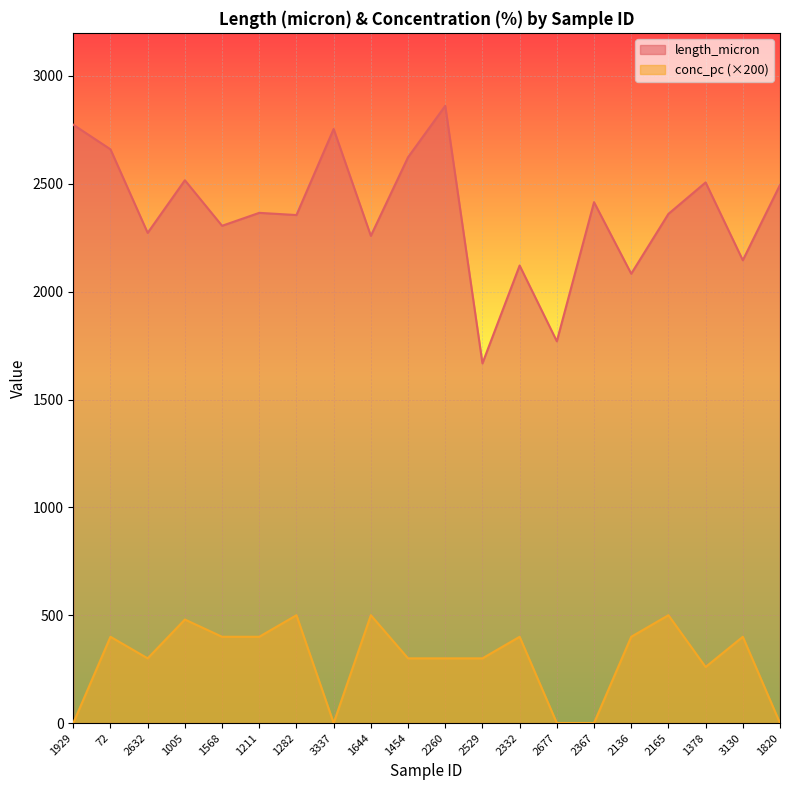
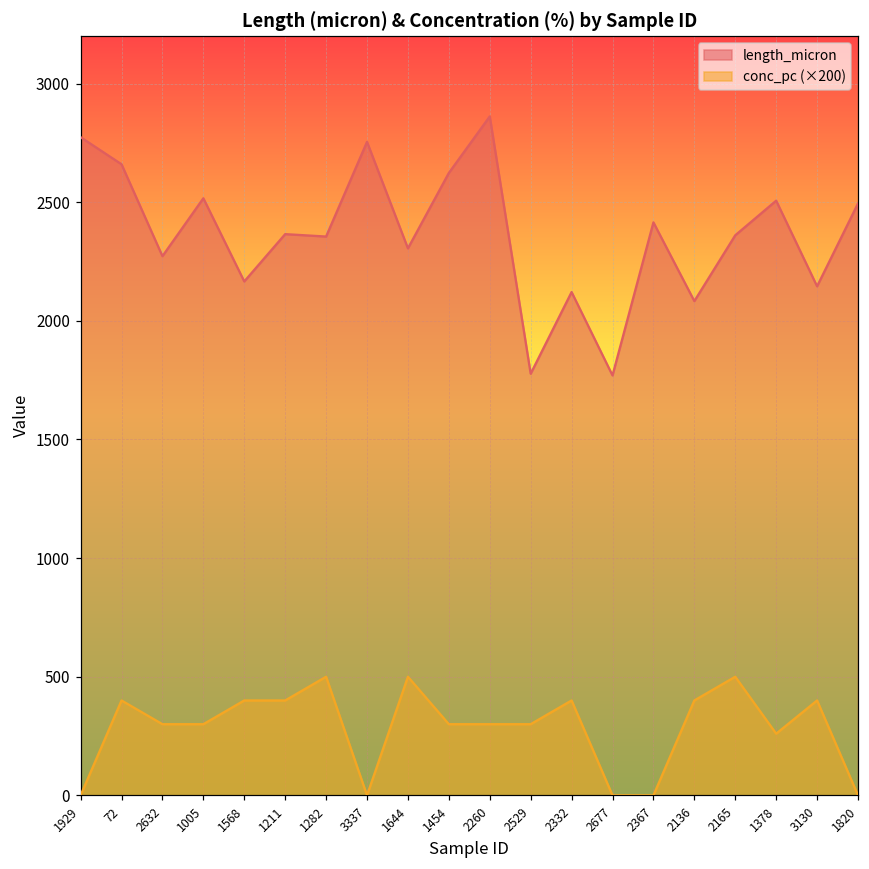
conc_pc (×200), 1005: 480 -> 300
length_micron, 1568: 2310 -> 2170
length_micron, 1644: 2260 -> 2310
length_micron, 2529: 1670 -> 1780
